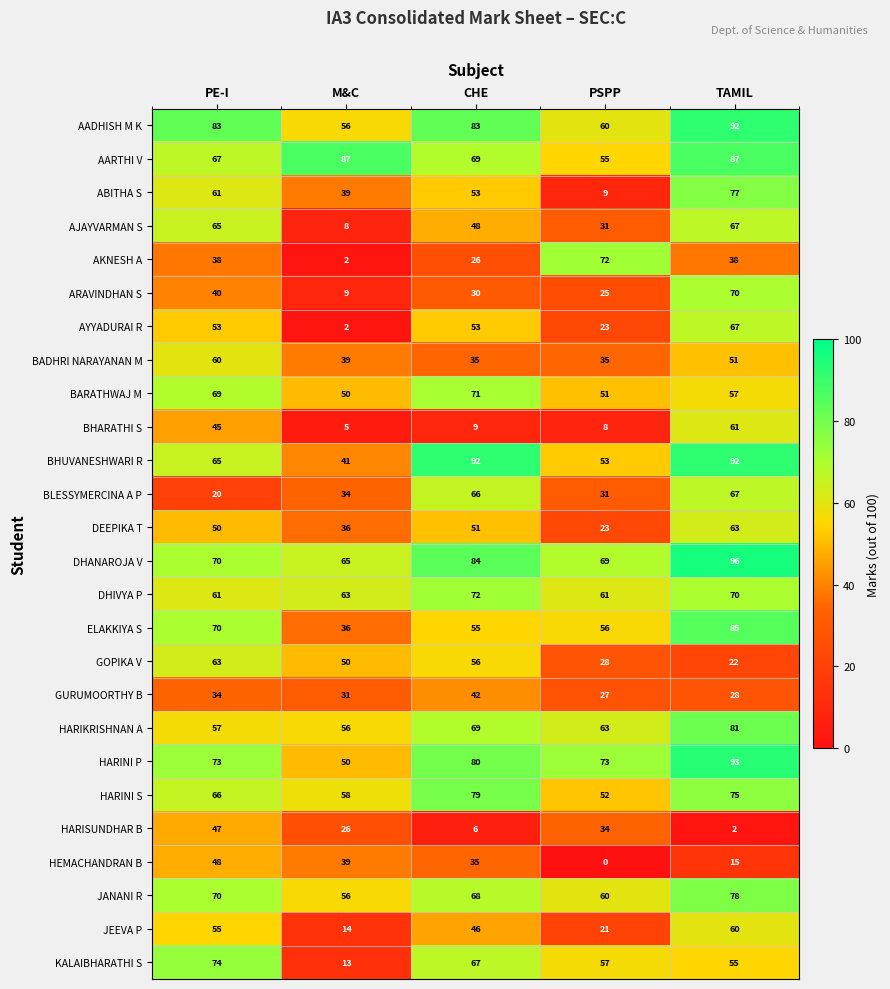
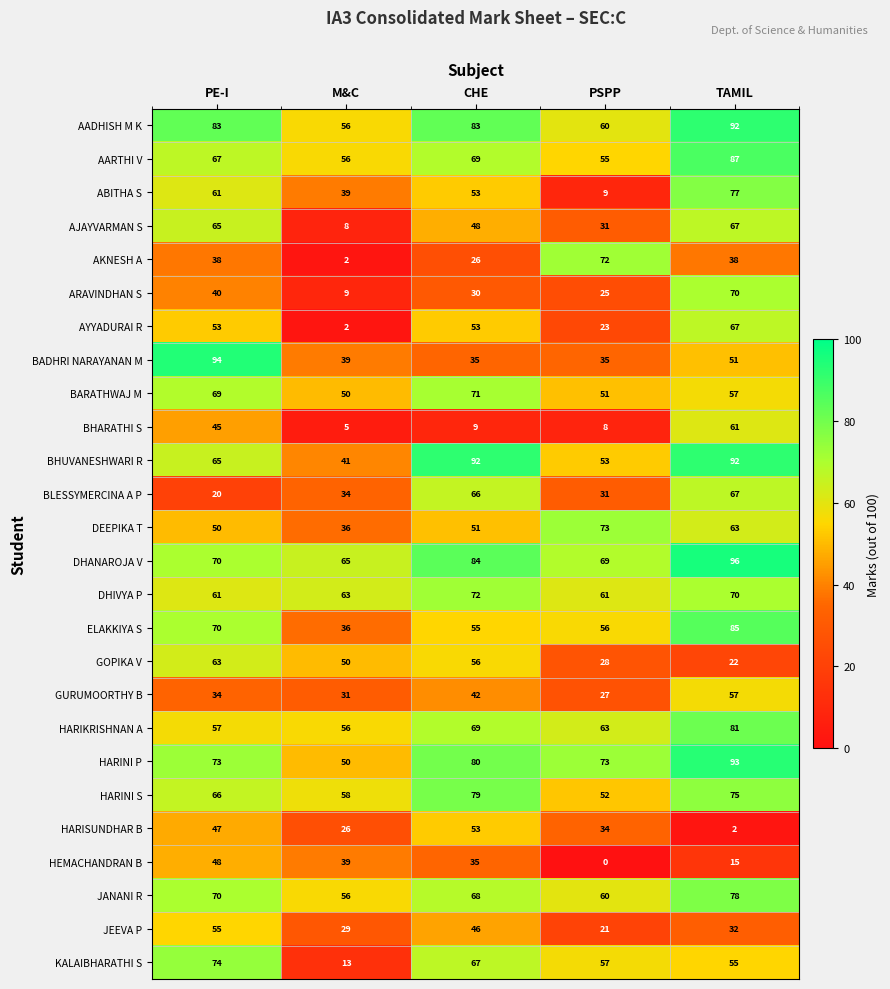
AARTHI V, M&C: 87 -> 56
BADHRI NARAYANAN M, PE-I: 60 -> 94
DEEPIKA T, PSPP: 23 -> 73
GURUMOORTHY B, TAMIL: 28 -> 57
HARISUNDHAR B, CHE: 6 -> 53
JEEVA P, M&C: 14 -> 29
JEEVA P, TAMIL: 60 -> 32
